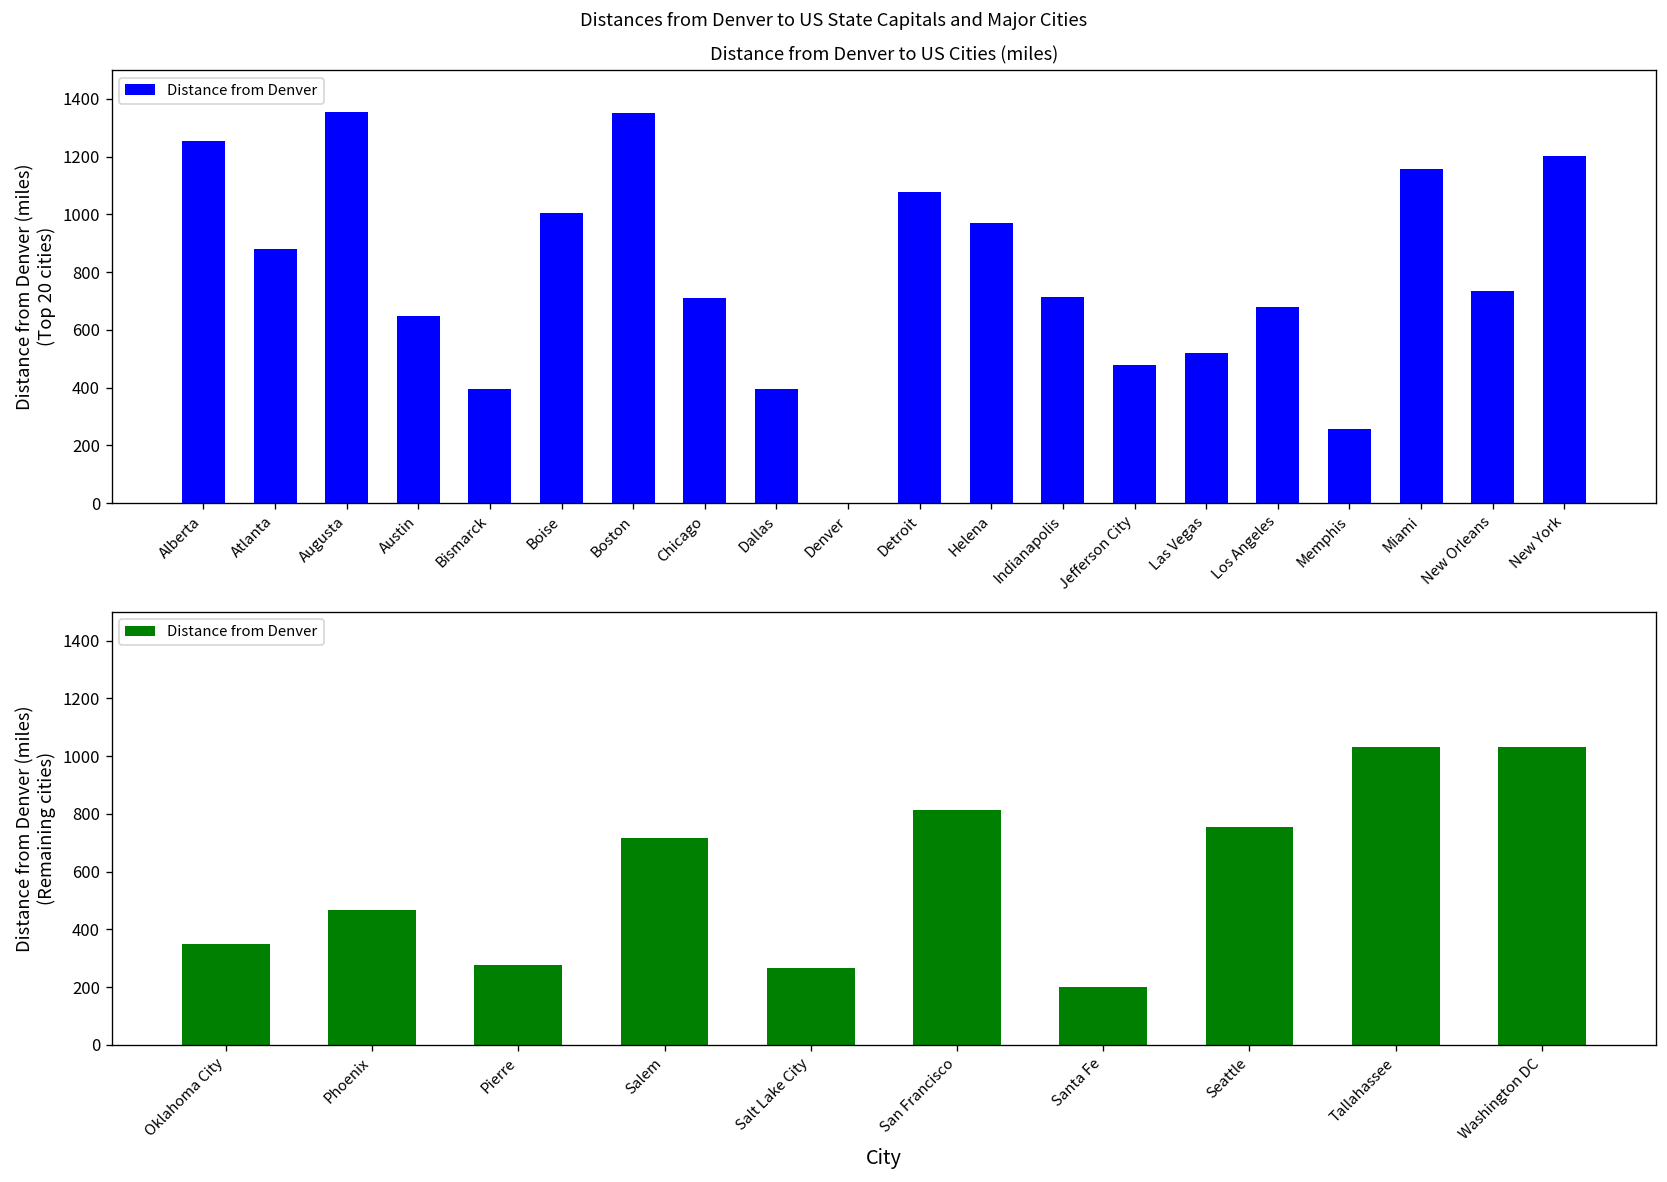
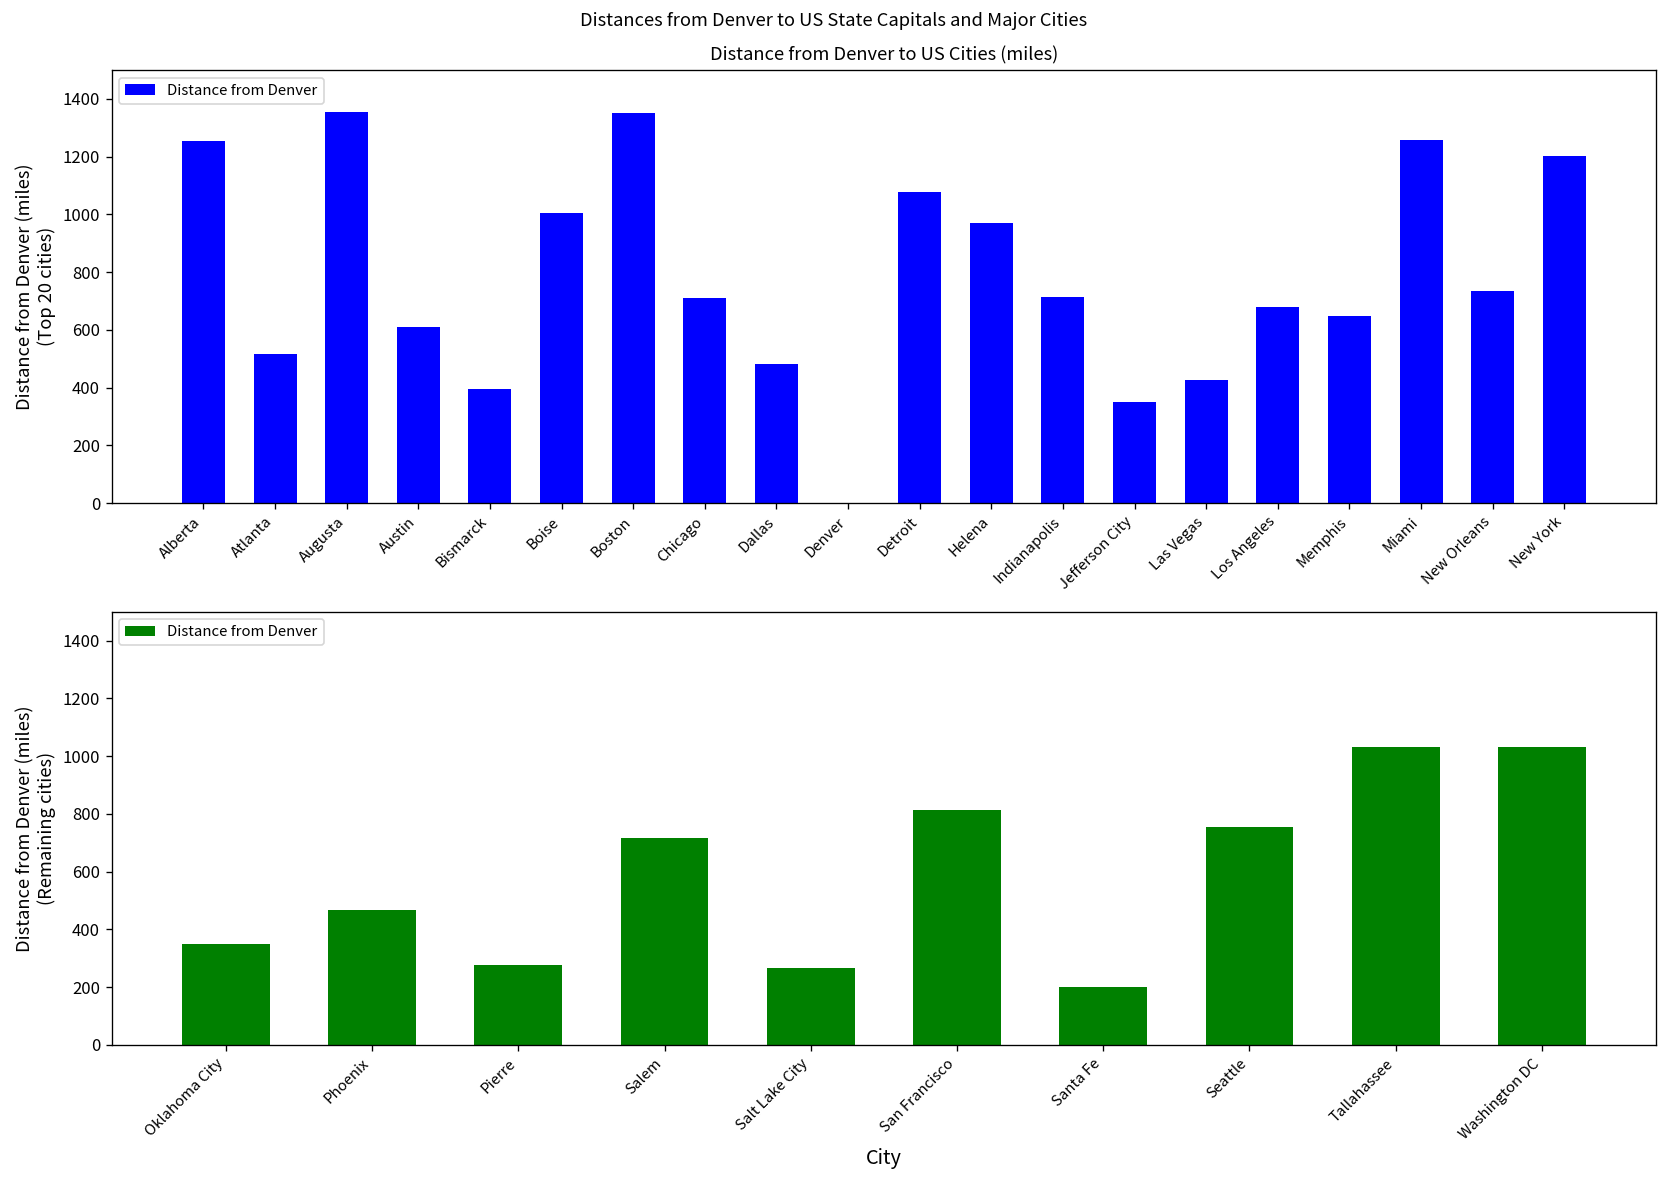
Distance from Denver to US Cities (miles), Atlanta: 880 -> 520
Distance from Denver to US Cities (miles), Austin: 650 -> 610
Distance from Denver to US Cities (miles), Dallas: 400 -> 480
Distance from Denver to US Cities (miles), Jefferson City: 480 -> 350
Distance from Denver to US Cities (miles), Las Vegas: 520 -> 430
Distance from Denver to US Cities (miles), Memphis: 260 -> 650
Distance from Denver to US Cities (miles), Miami: 1160 -> 1260
